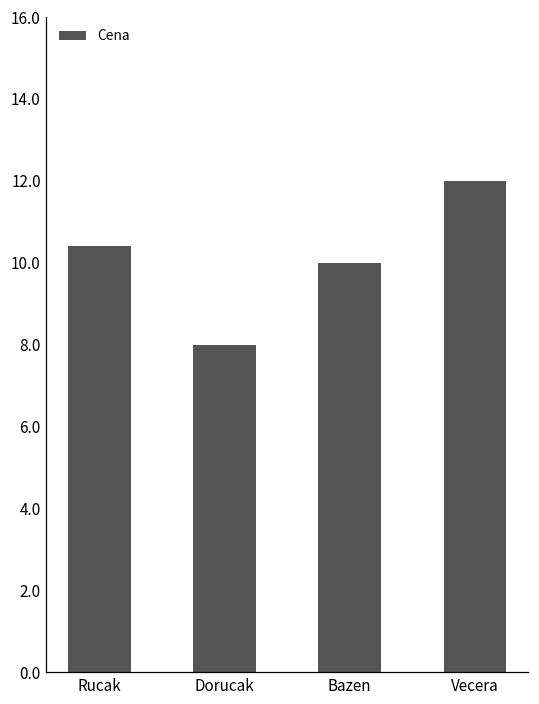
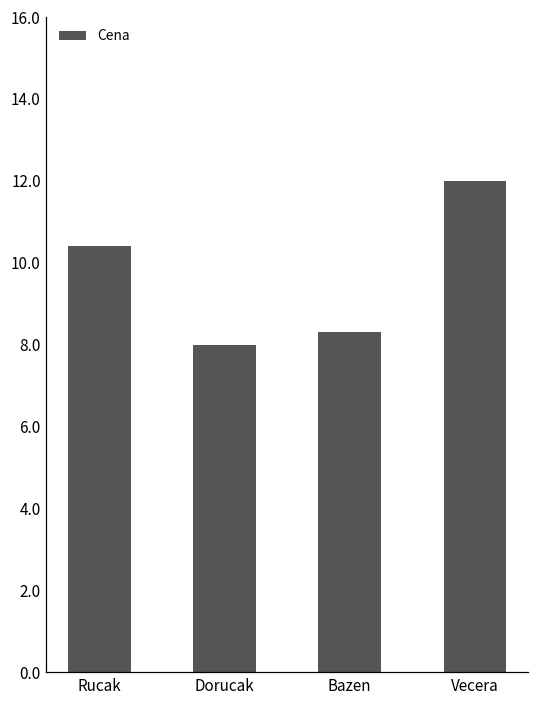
Bazen: 10.0 -> 8.3
